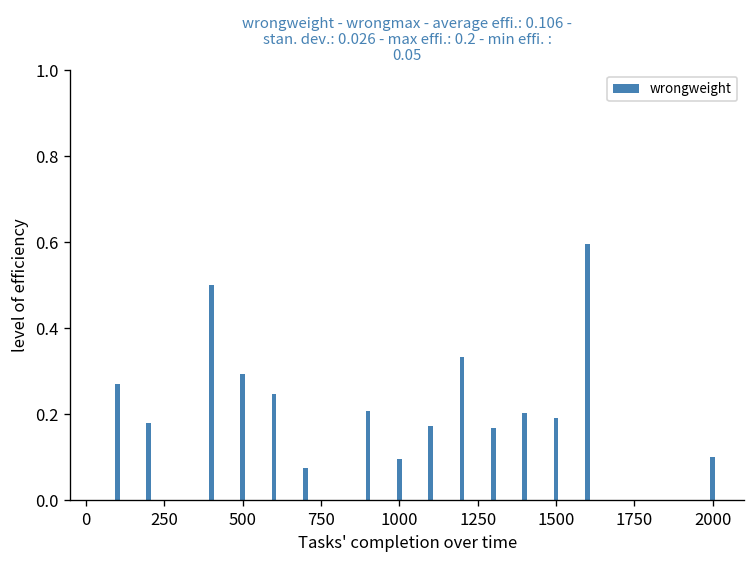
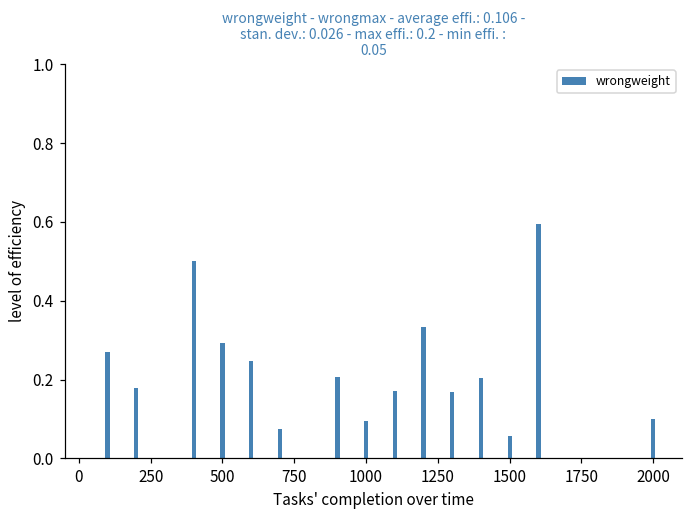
1500: 0.19 -> 0.06
